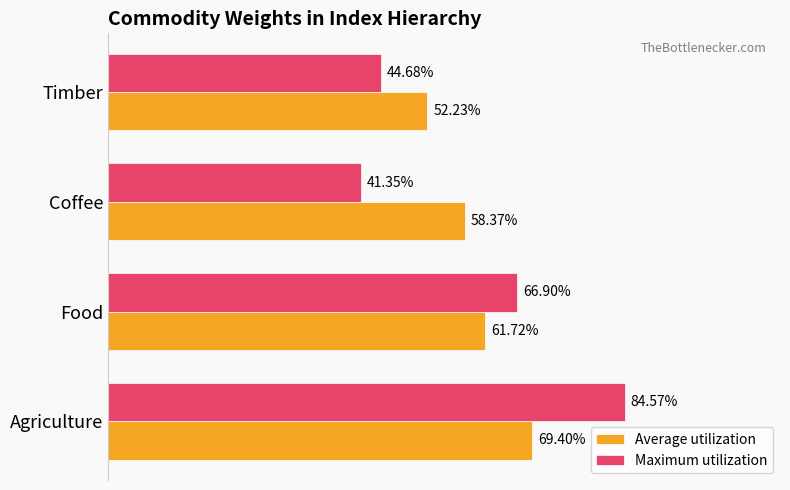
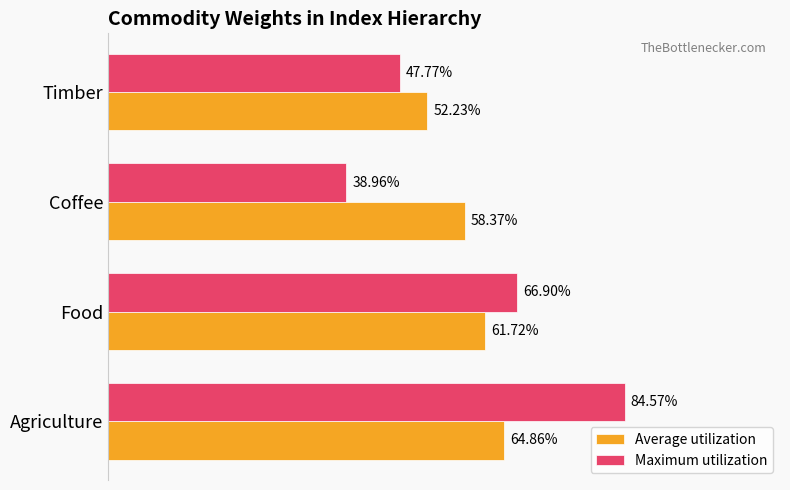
Maximum utilization, Timber: 44.68% -> 47.77%
Maximum utilization, Coffee: 41.35% -> 38.96%
Average utilization, Agriculture: 69.40% -> 64.86%
